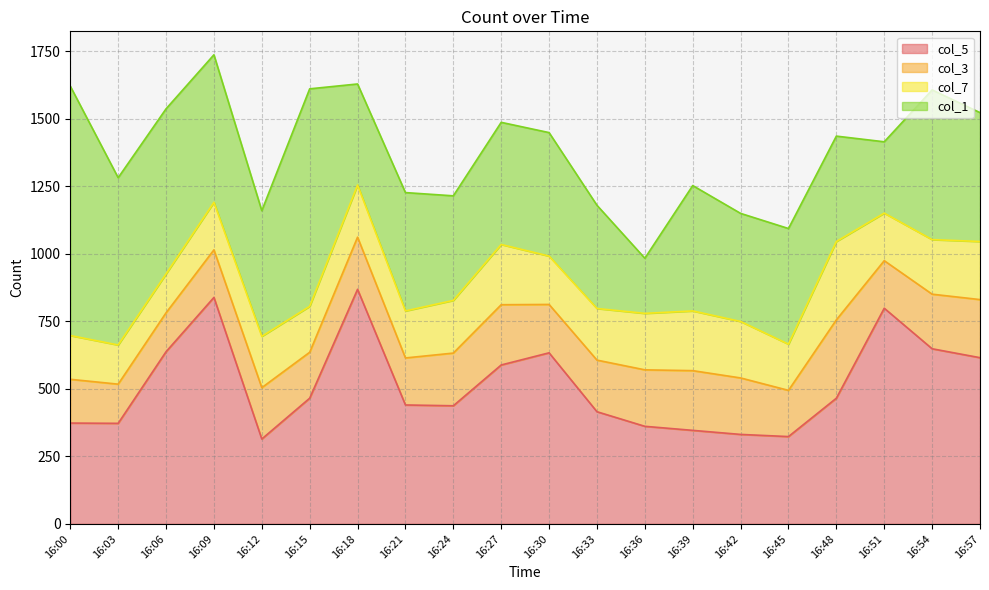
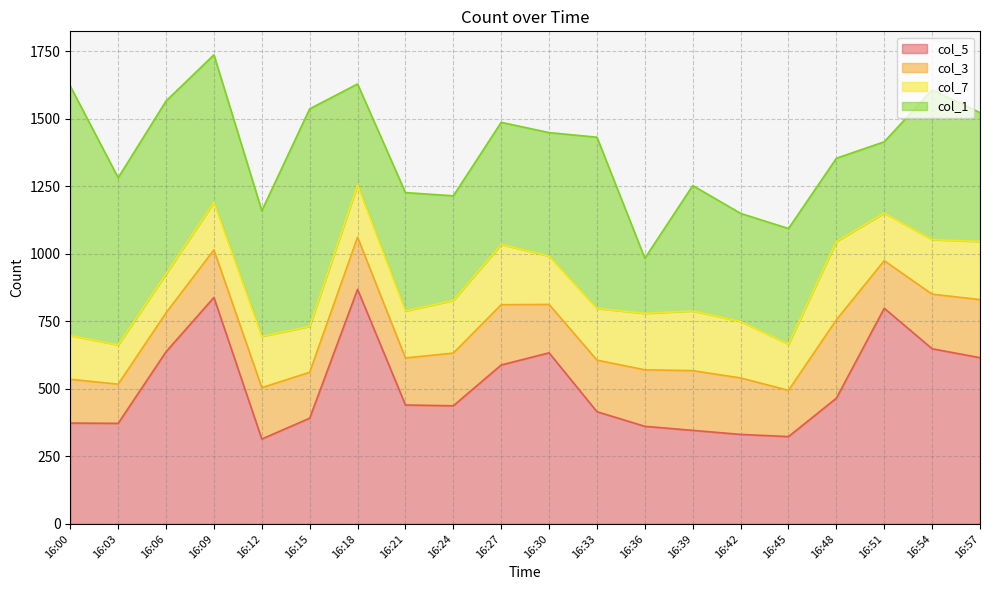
col_1, 16:06: 610 -> 640
col_5, 16:15: 470 -> 390
col_1, 16:33: 380 -> 630
col_1, 16:48: 390 -> 310
